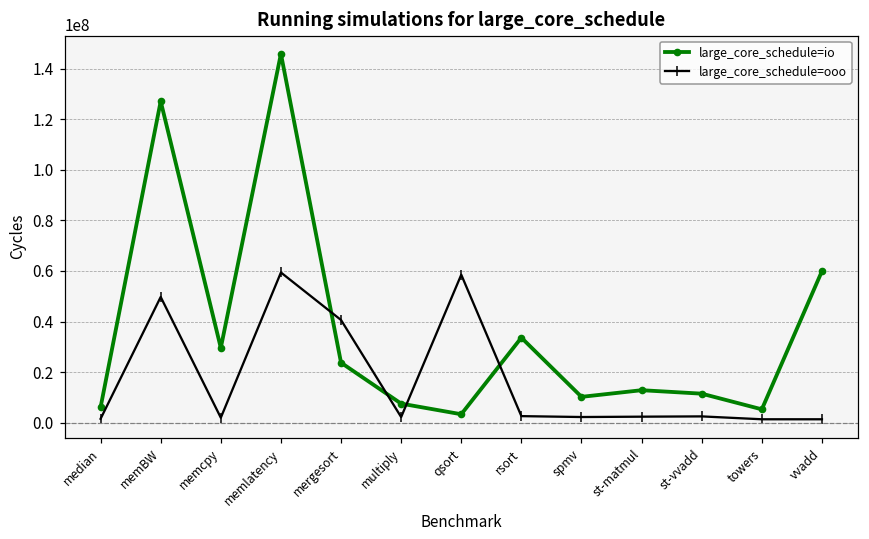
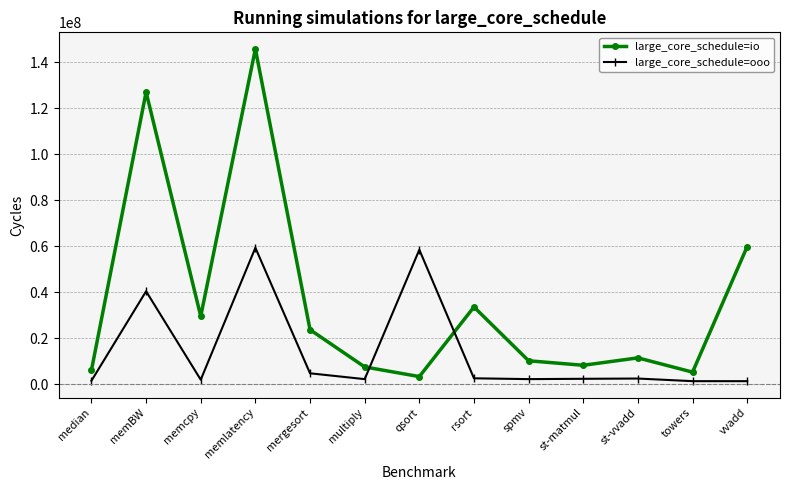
large_core_schedule=ooo, memBW: 50000000 -> 40000000
large_core_schedule=ooo, mergesort: 41000000 -> 5000000
large_core_schedule=io, st-matmul: 13000000 -> 8000000
